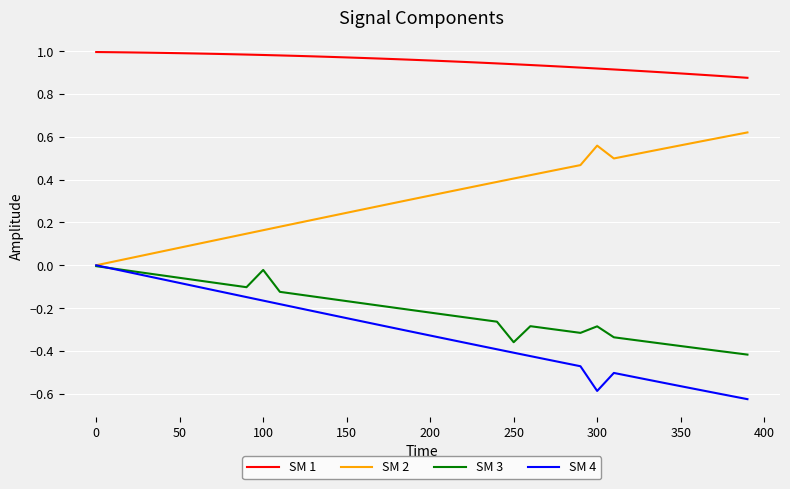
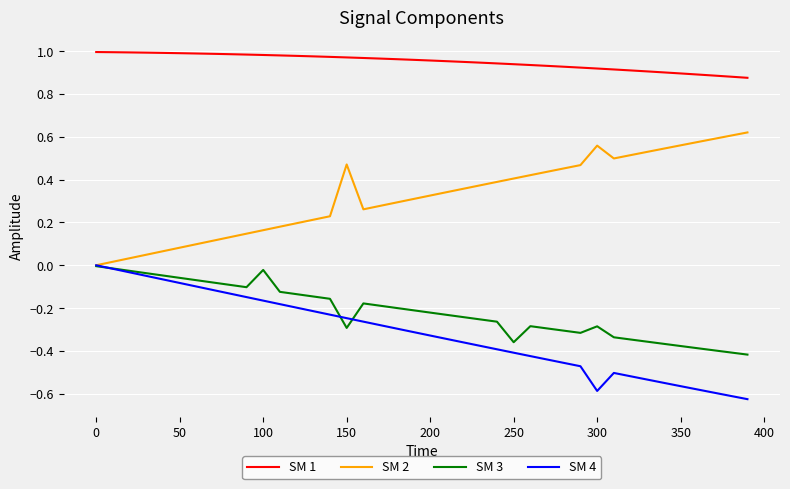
SM 2, 150: 0.25 -> 0.47
SM 3, 150: -0.17 -> -0.29
